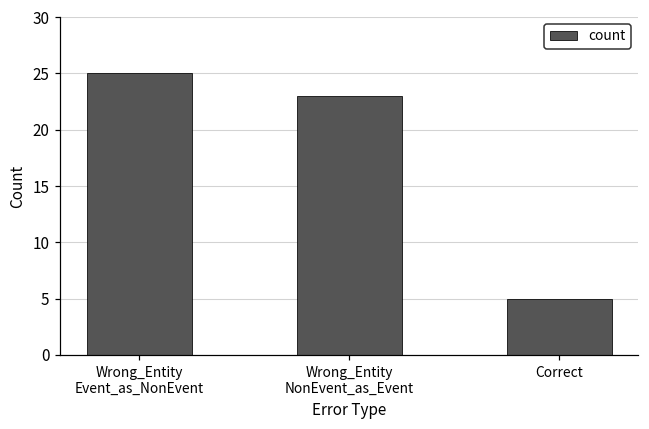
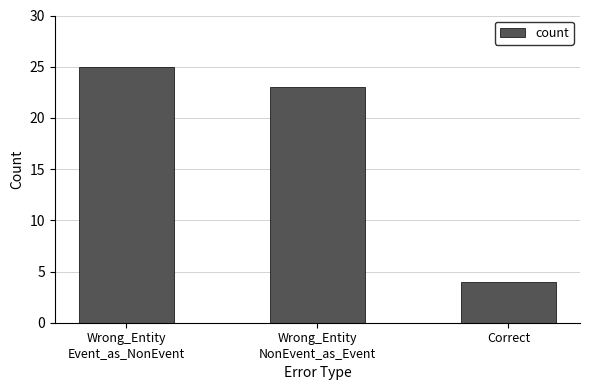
Correct: 5 -> 4
